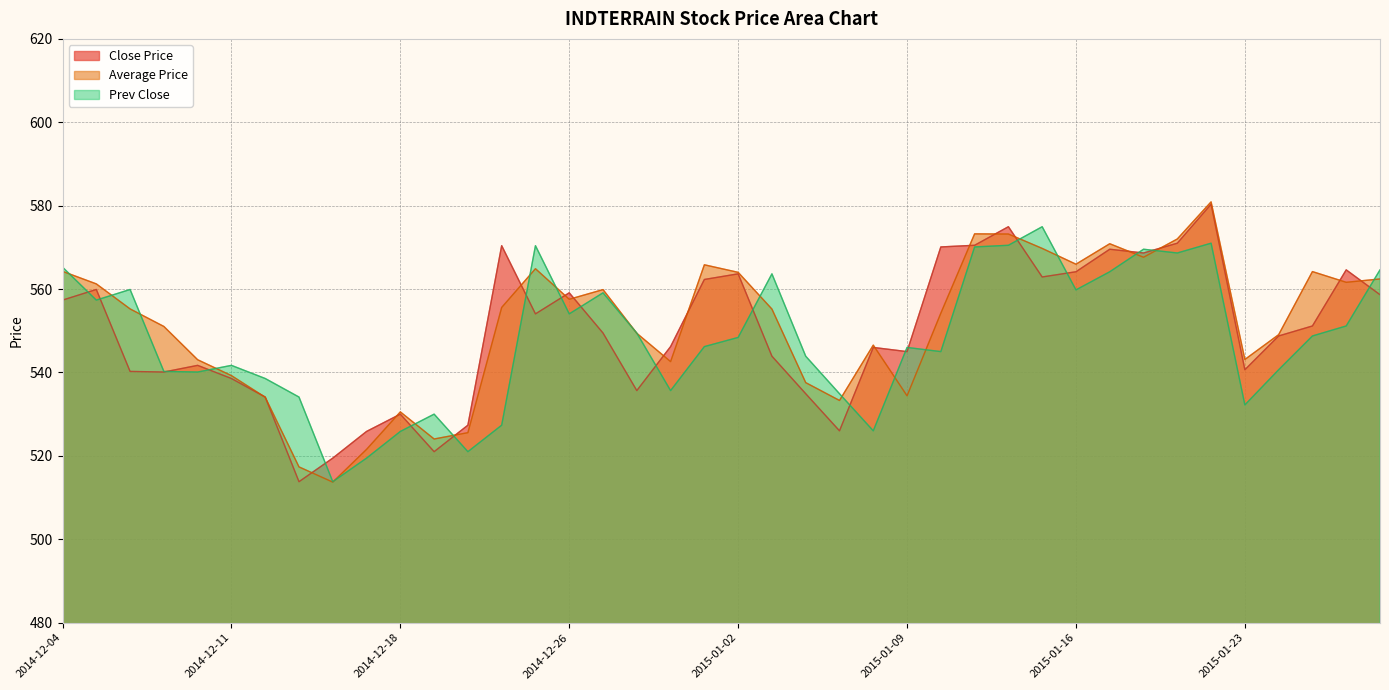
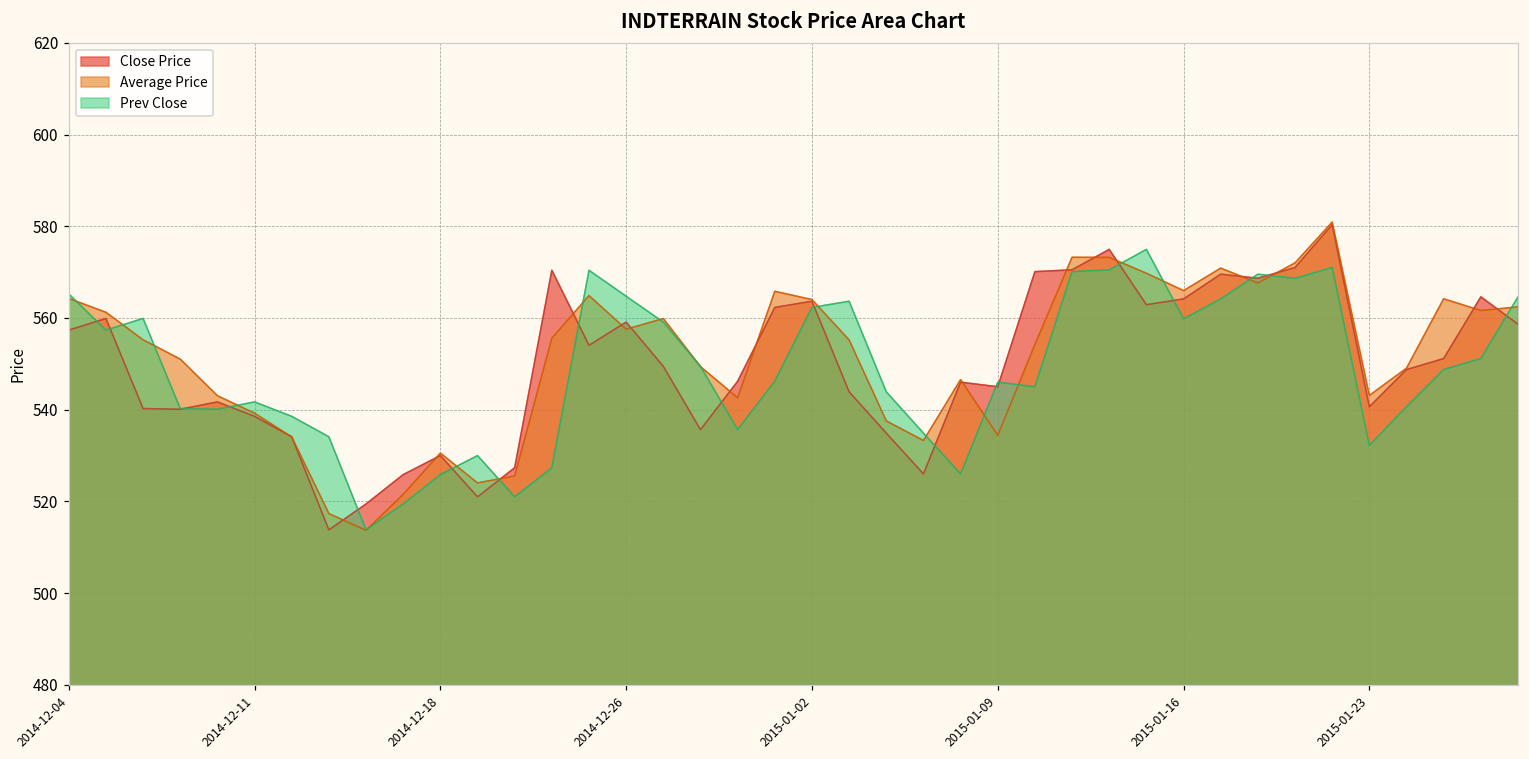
Prev Close, 2014-12-26: 554 -> 565
Prev Close, 2015-01-02: 548 -> 562
